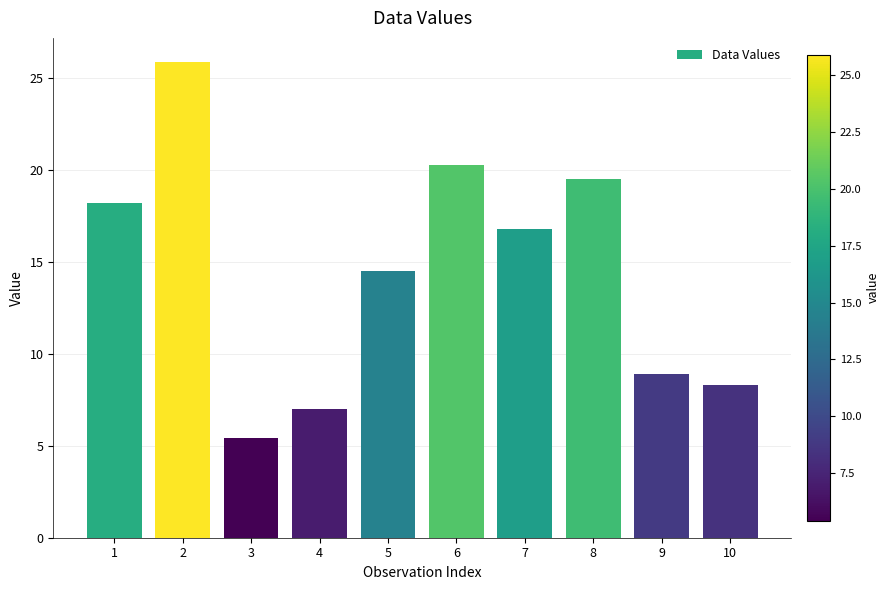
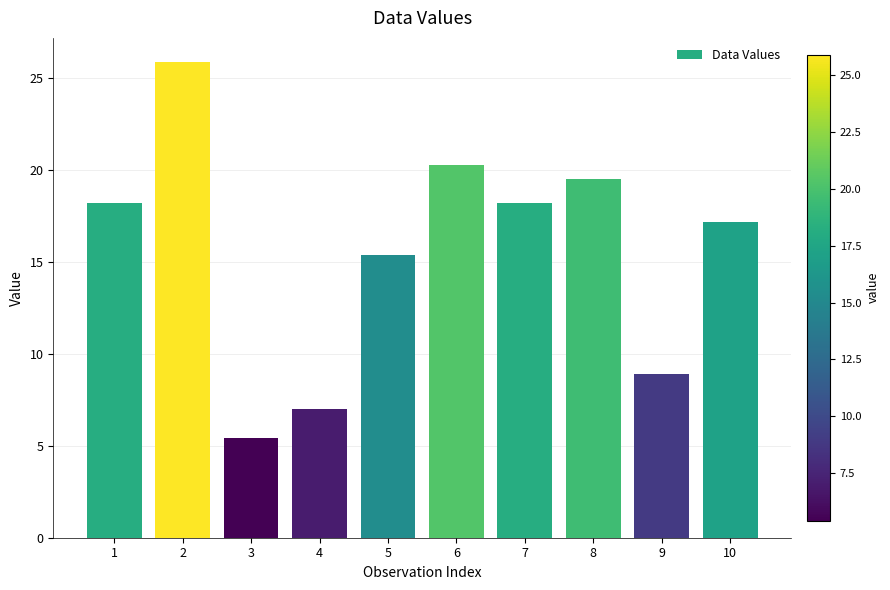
5: 14.5 -> 15.4
7: 16.8 -> 18.2
10: 8.3 -> 17.2
